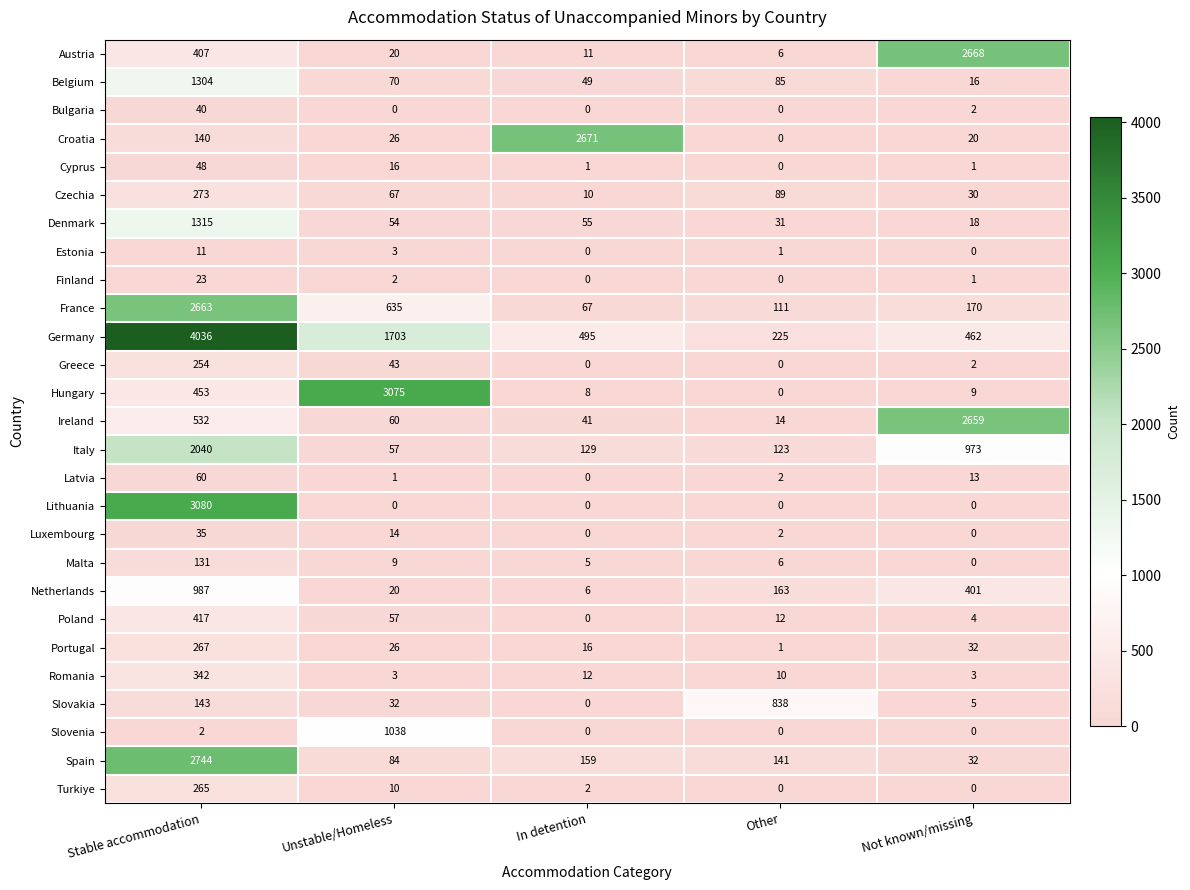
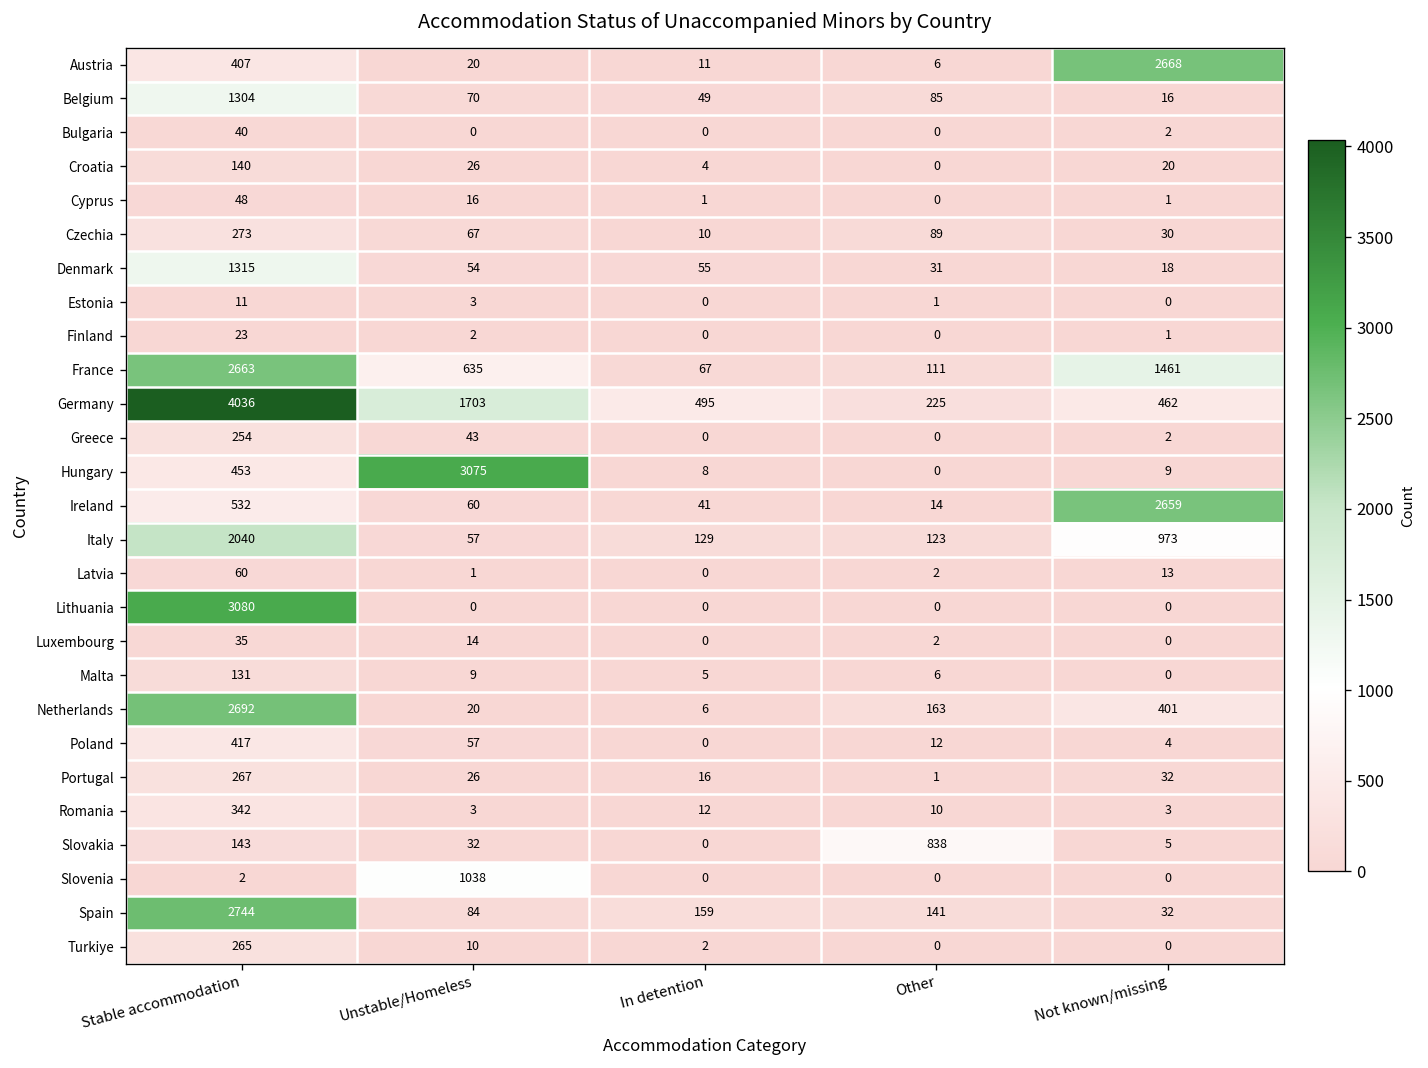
Croatia, In detention: 2671 -> 4
France, Not known/missing: 170 -> 1461
Netherlands, Stable accommodation: 987 -> 2692
